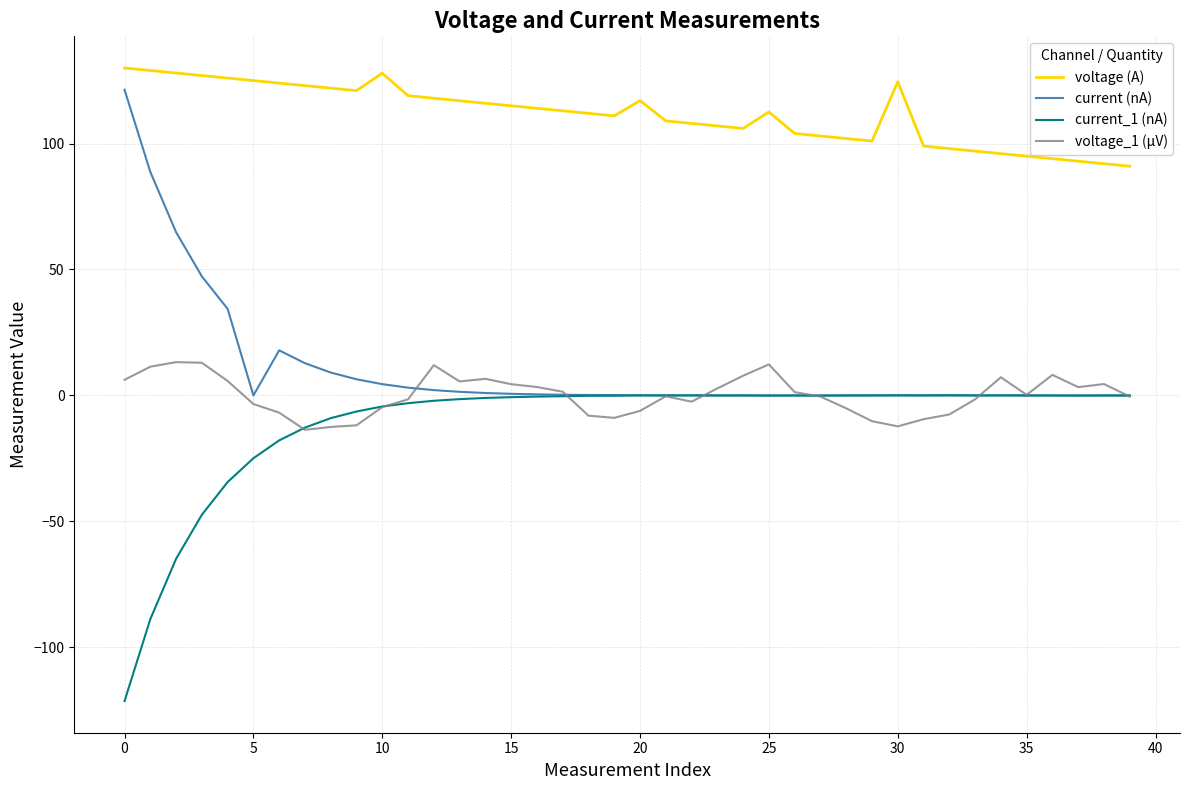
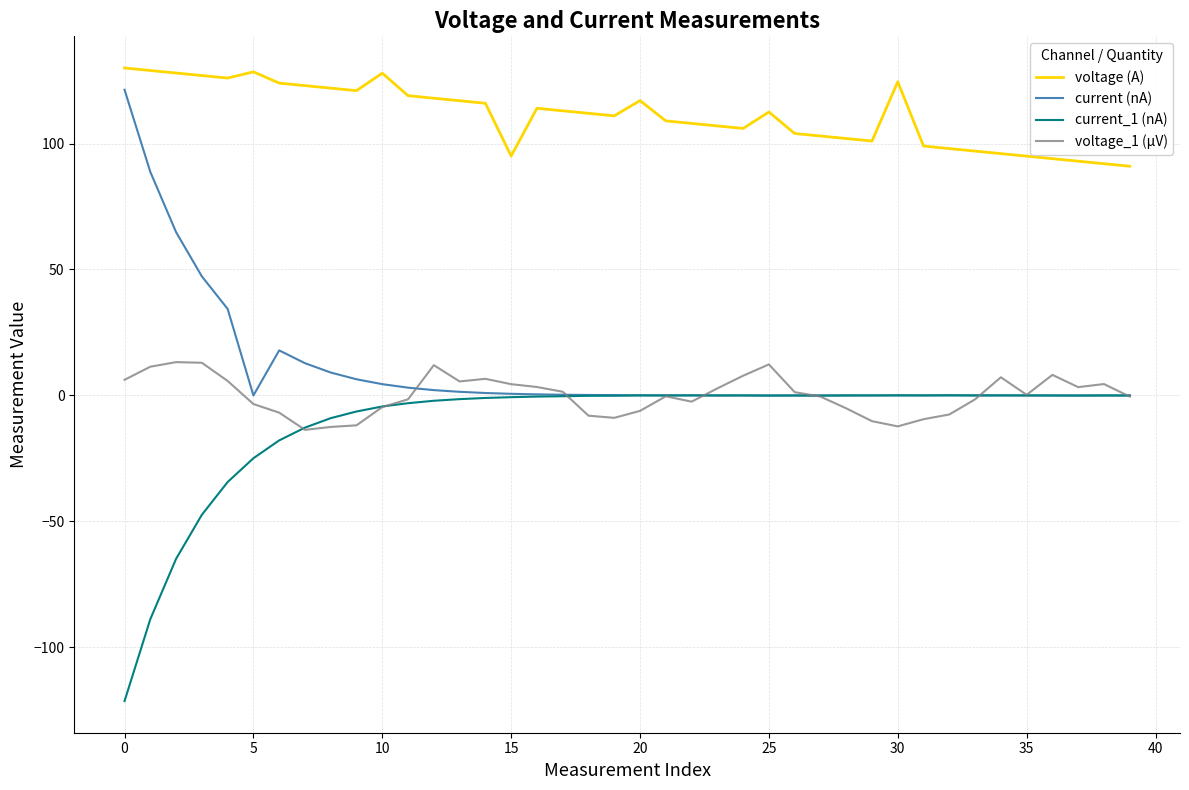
voltage (A), 5: 125 -> 128
voltage (A), 15: 115 -> 95
